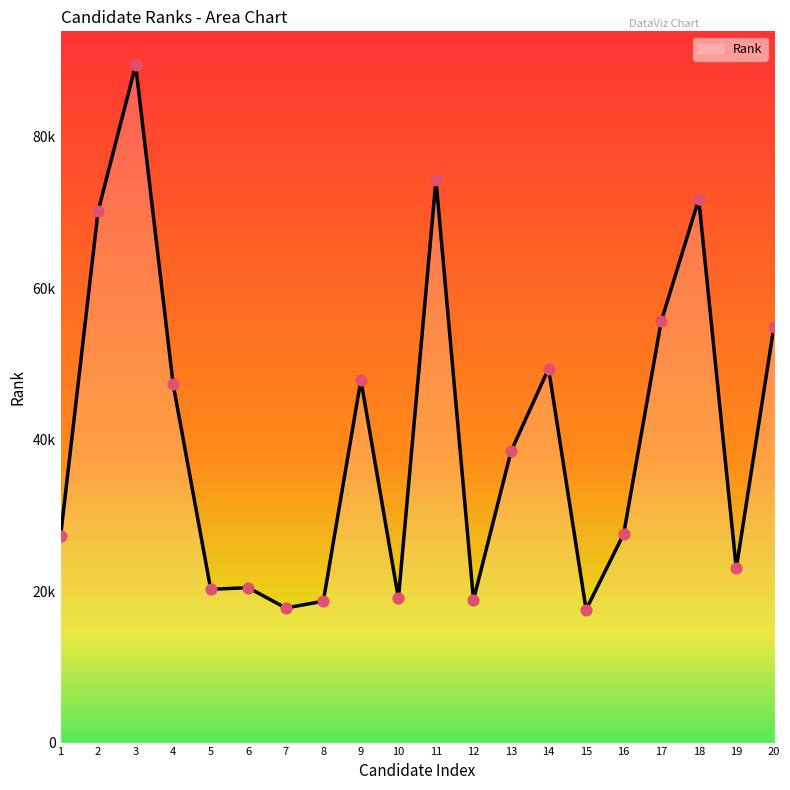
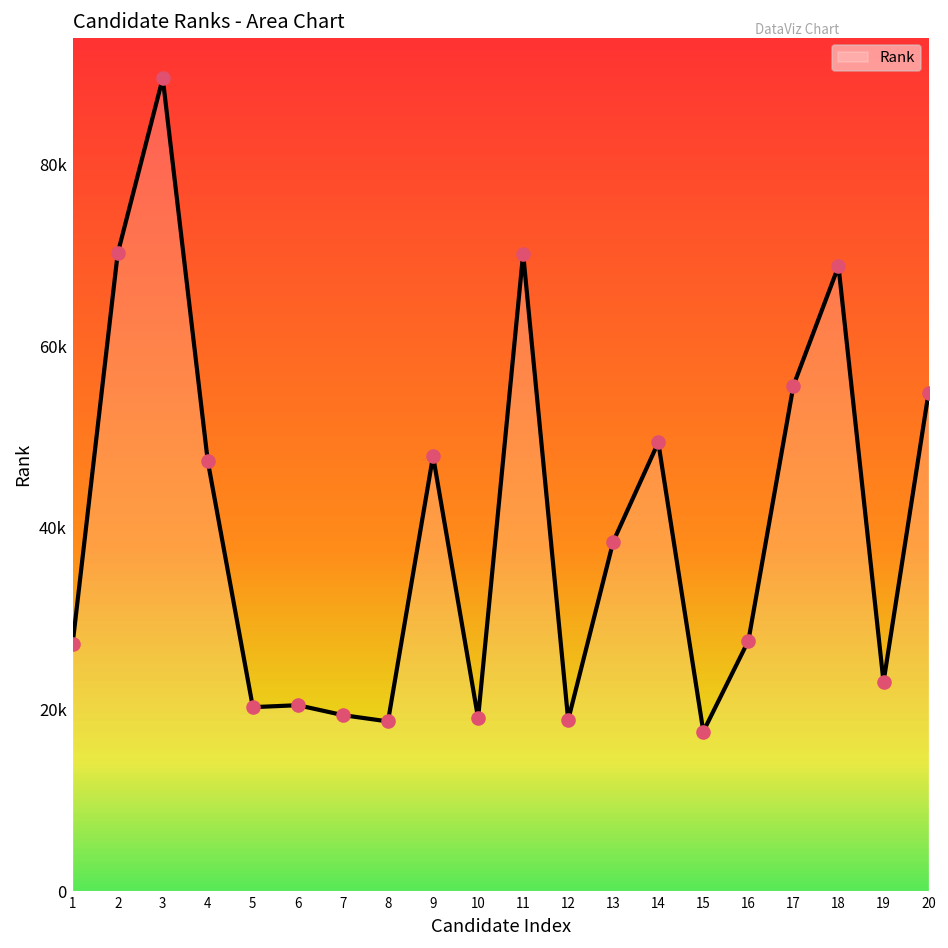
7: 18000 -> 19000
11: 74000 -> 70000
18: 72000 -> 69000
